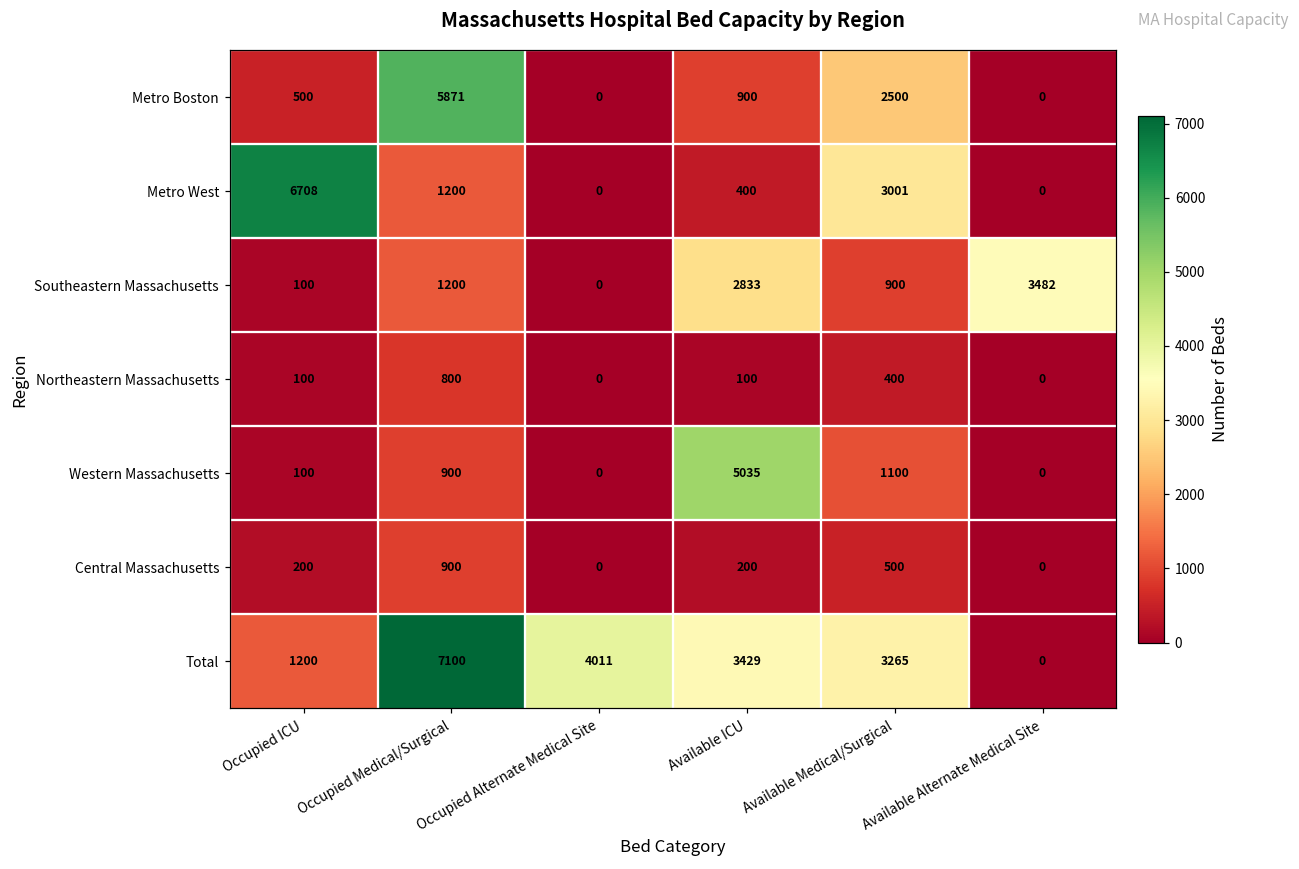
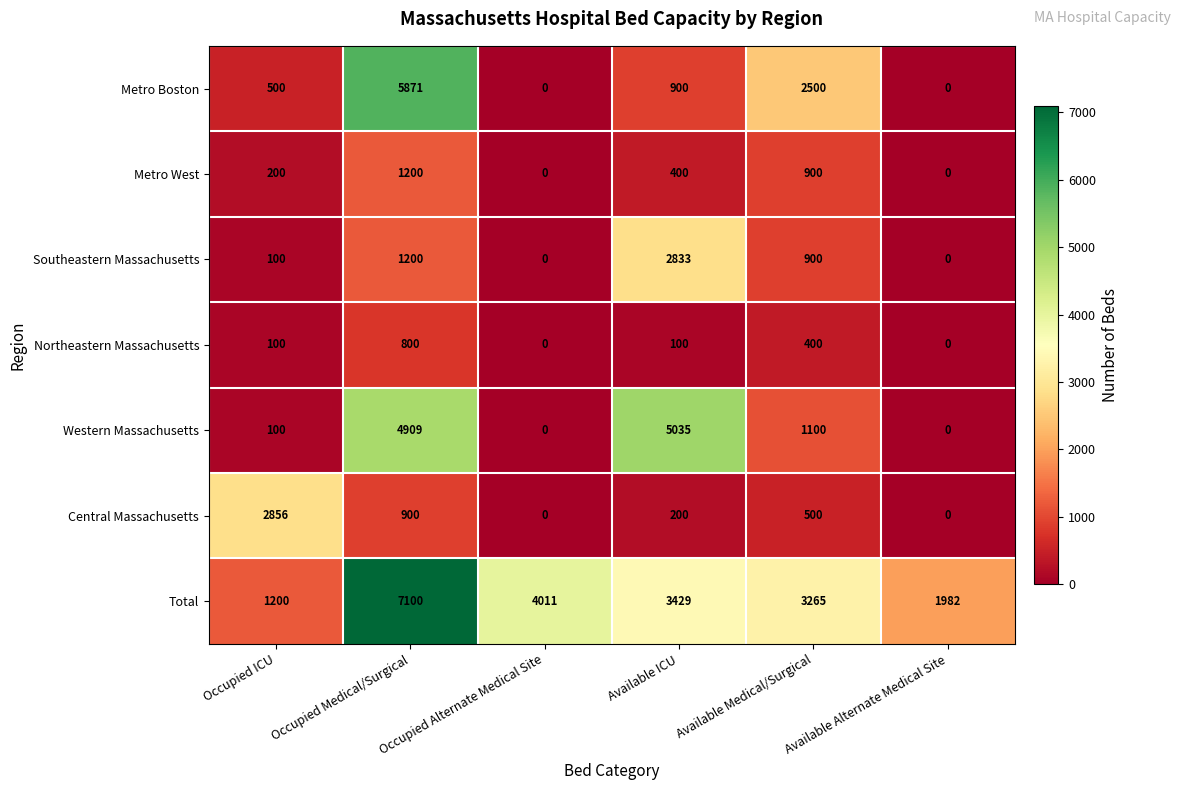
Metro West, Occupied ICU: 6708 -> 200
Metro West, Available Medical/Surgical: 3001 -> 900
Southeastern Massachusetts, Available Alternate Medical Site: 3482 -> 0
Western Massachusetts, Occupied Medical/Surgical: 900 -> 4909
Central Massachusetts, Occupied ICU: 200 -> 2856
Total, Available Alternate Medical Site: 0 -> 1982
